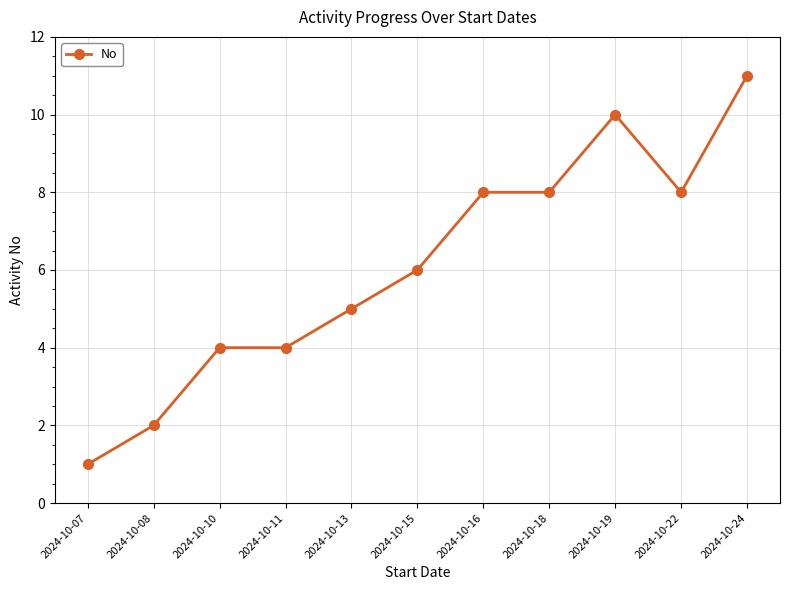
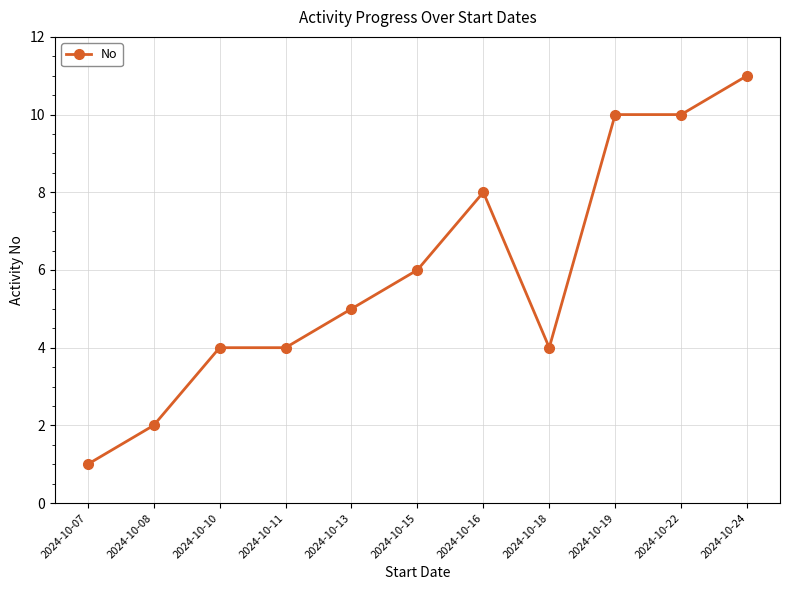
2024-10-18: 8 -> 4
2024-10-22: 8 -> 10
